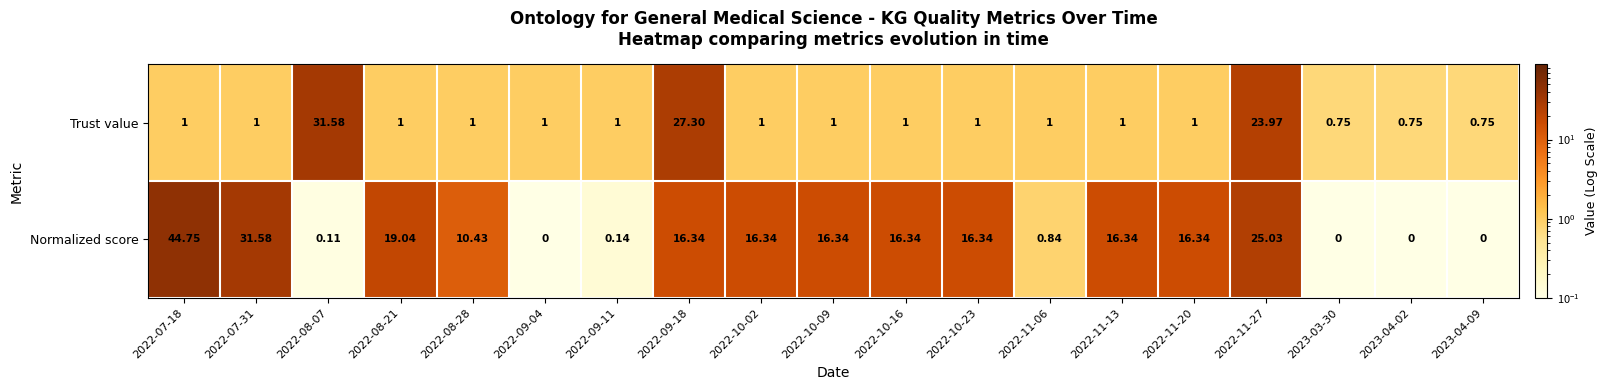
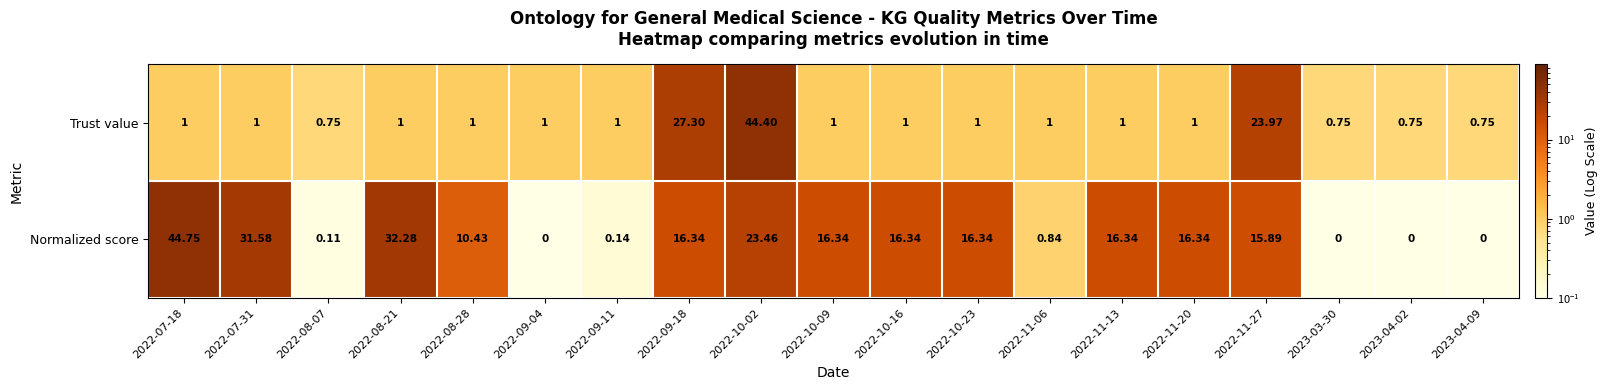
Trust value, 2022-08-07: 31.58 -> 0.75
Trust value, 2022-10-02: 1 -> 44.40
Normalized score, 2022-08-21: 19.04 -> 32.28
Normalized score, 2022-10-02: 16.34 -> 23.46
Normalized score, 2022-11-27: 25.03 -> 15.89
